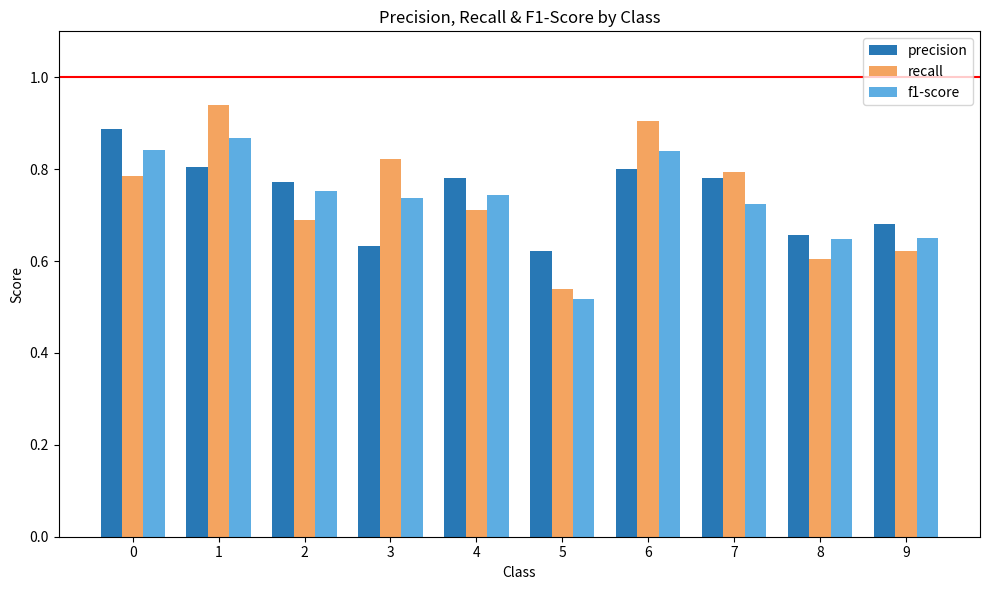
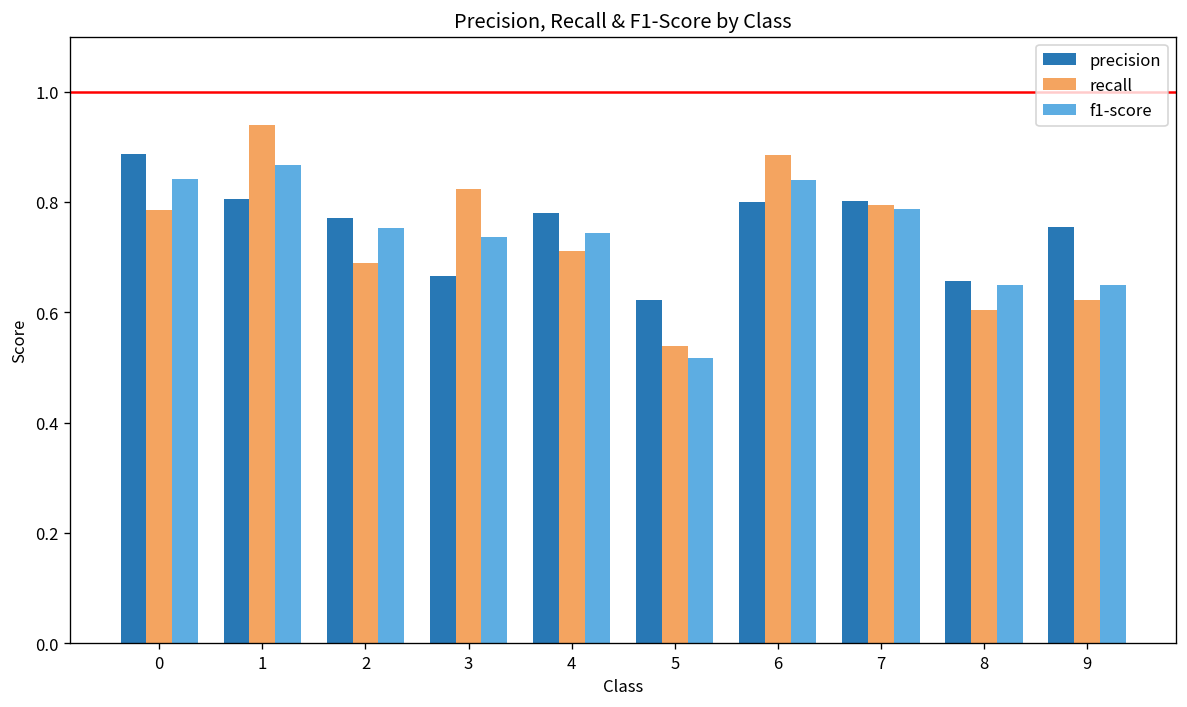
precision, 3: 0.63 -> 0.67
recall, 6: 0.90 -> 0.89
precision, 7: 0.78 -> 0.80
f1-score, 7: 0.72 -> 0.79
precision, 9: 0.68 -> 0.75
